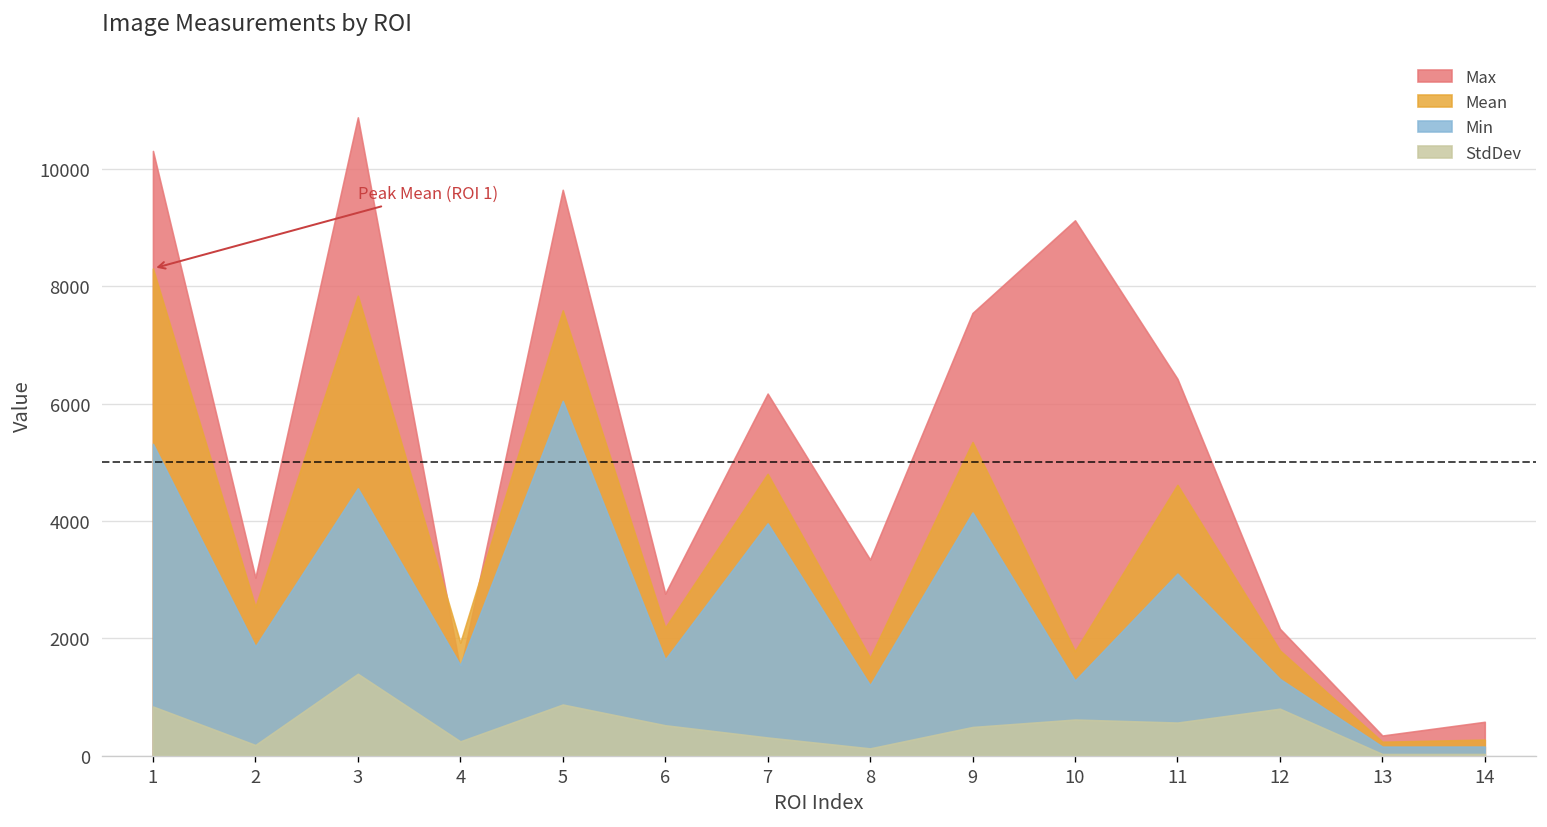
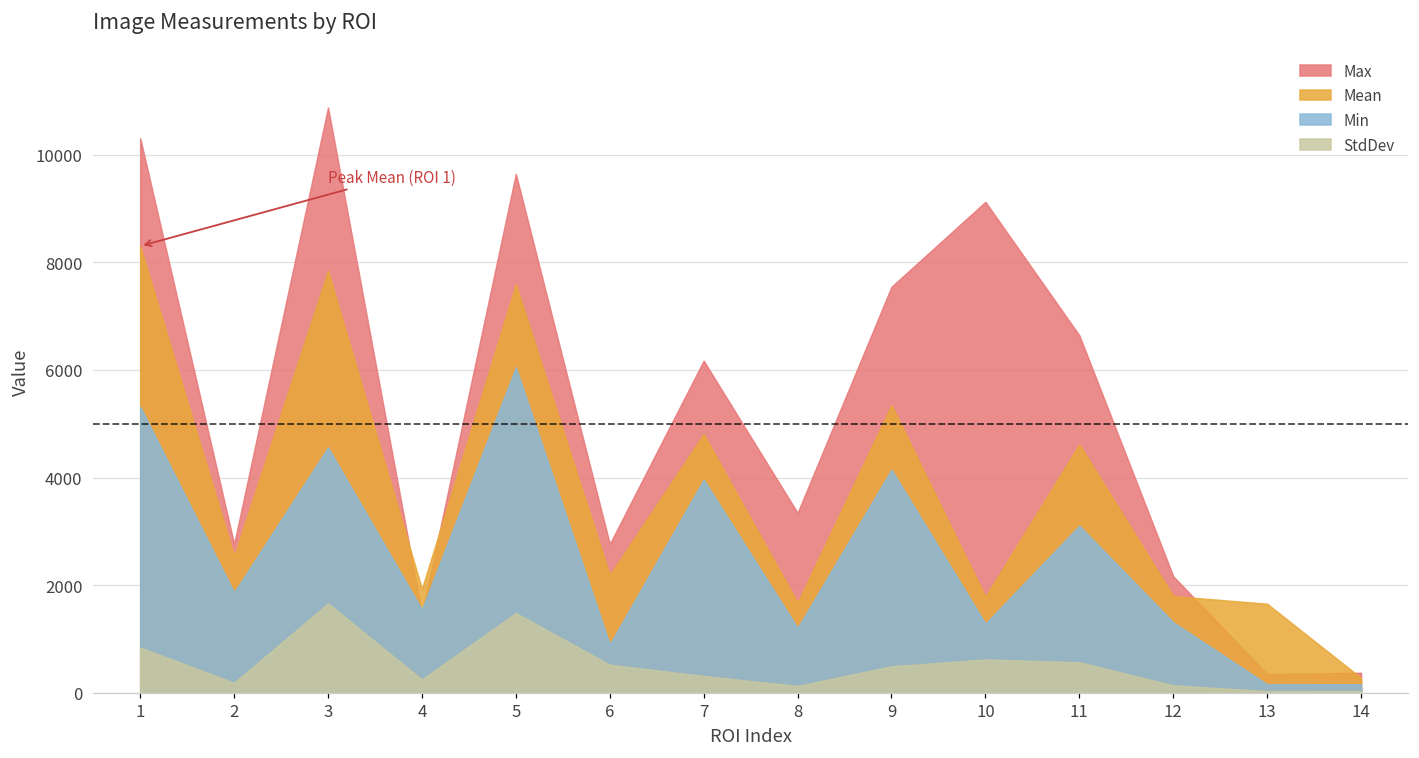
Max, 2: 3000 -> 2800
StdDev, 3: 1400 -> 1700
StdDev, 5: 900 -> 1500
Min, 6: 1600 -> 900
Max, 11: 6400 -> 6600
StdDev, 12: 800 -> 100
Mean, 13: 200 -> 1700
Max, 14: 600 -> 400
